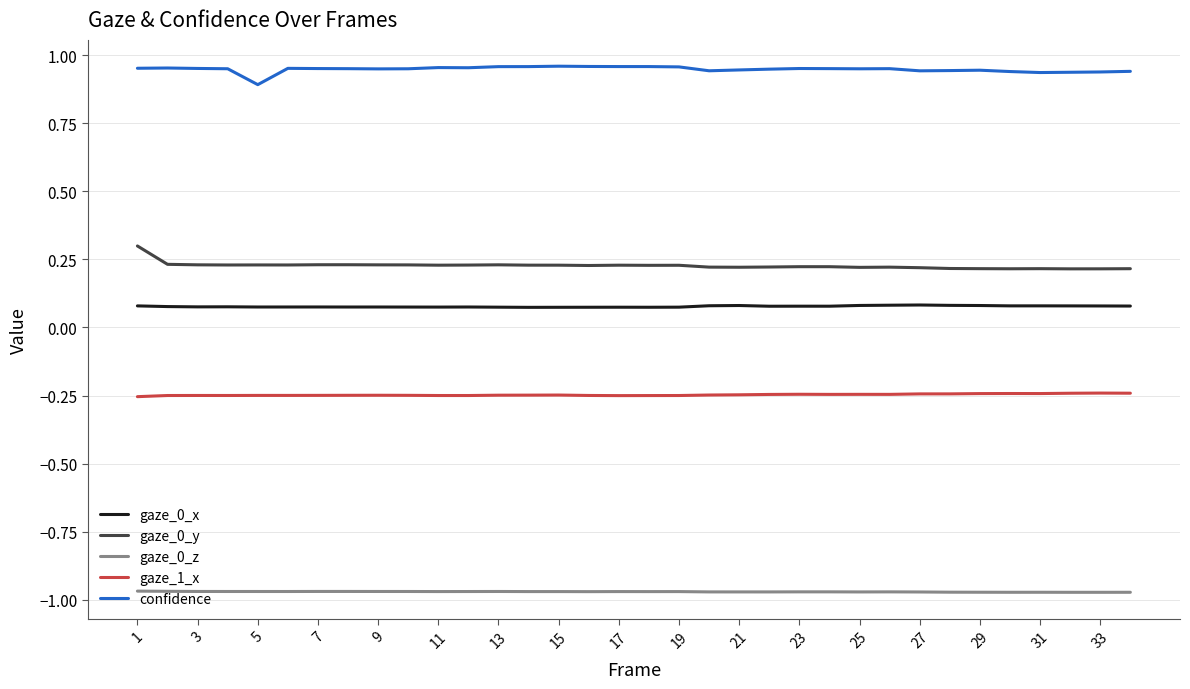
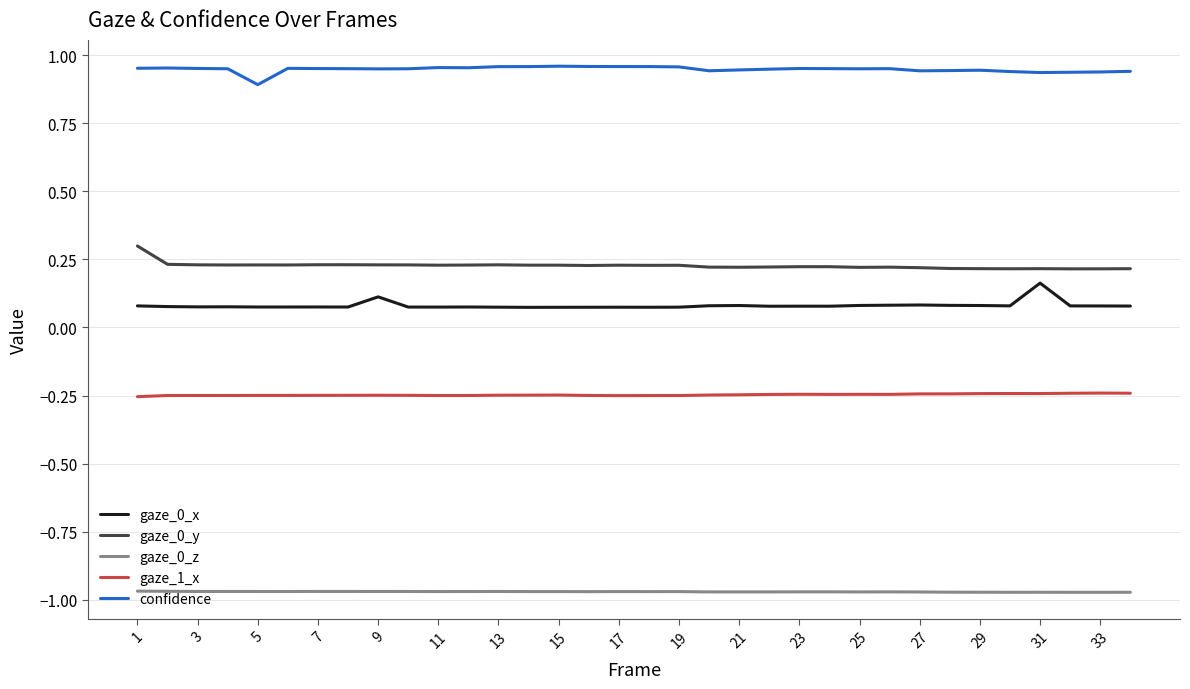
gaze_0_x, 9: 0.08 -> 0.11
gaze_0_x, 31: 0.08 -> 0.16
